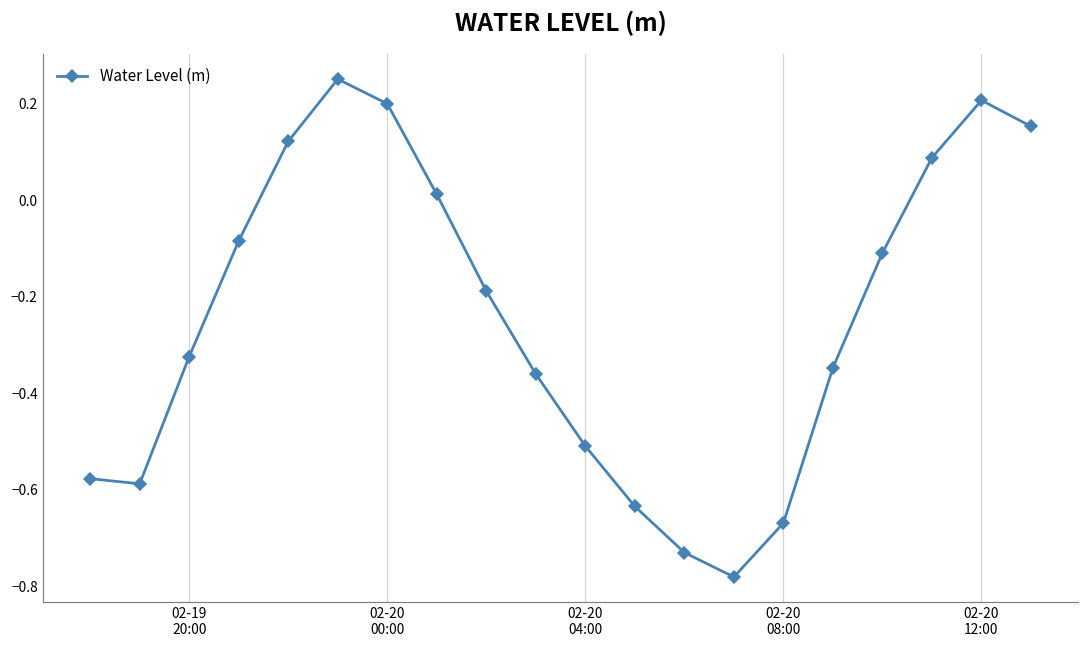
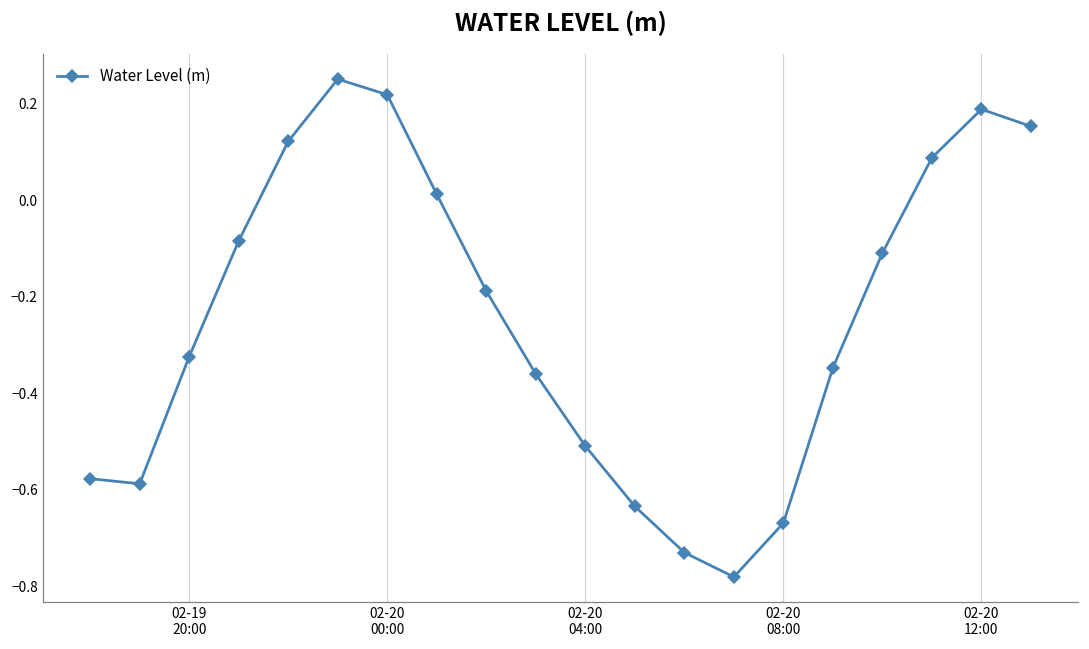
02-20 00:00: 0.20 -> 0.22
02-20 12:00: 0.21 -> 0.19
